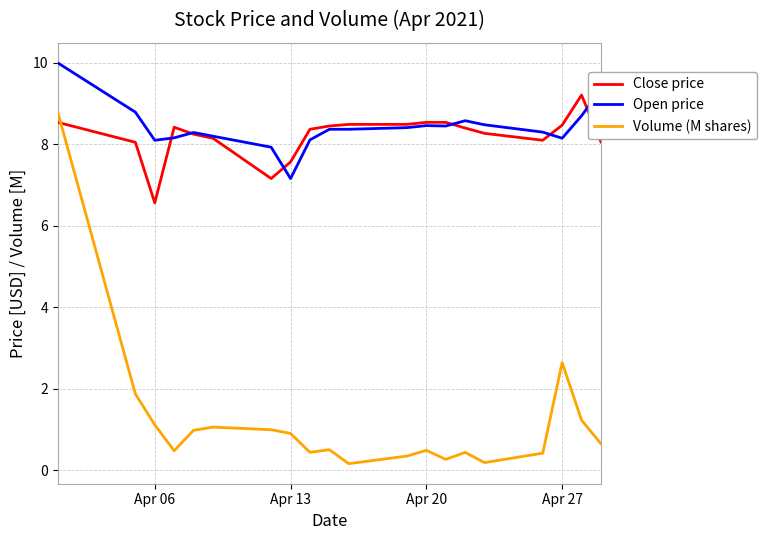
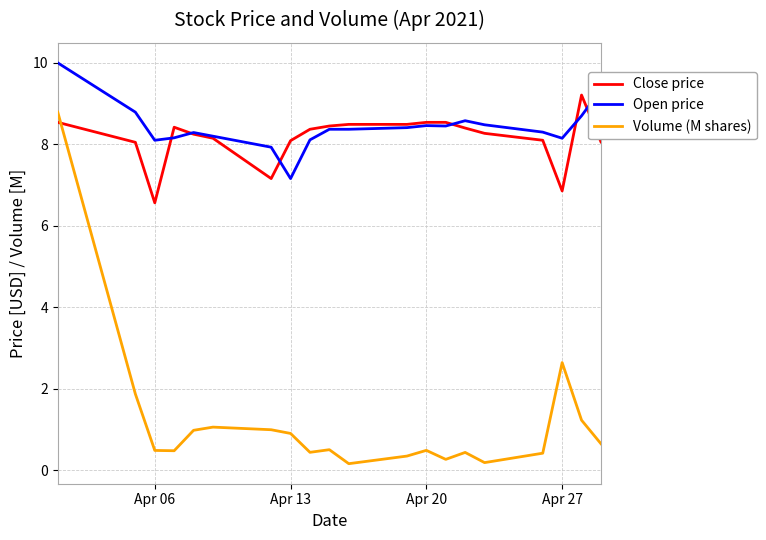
Volume (M shares), Apr 06: 1.1 -> 0.5
Close price, Apr 13: 7.6 -> 8.1
Close price, Apr 27: 8.5 -> 6.9
